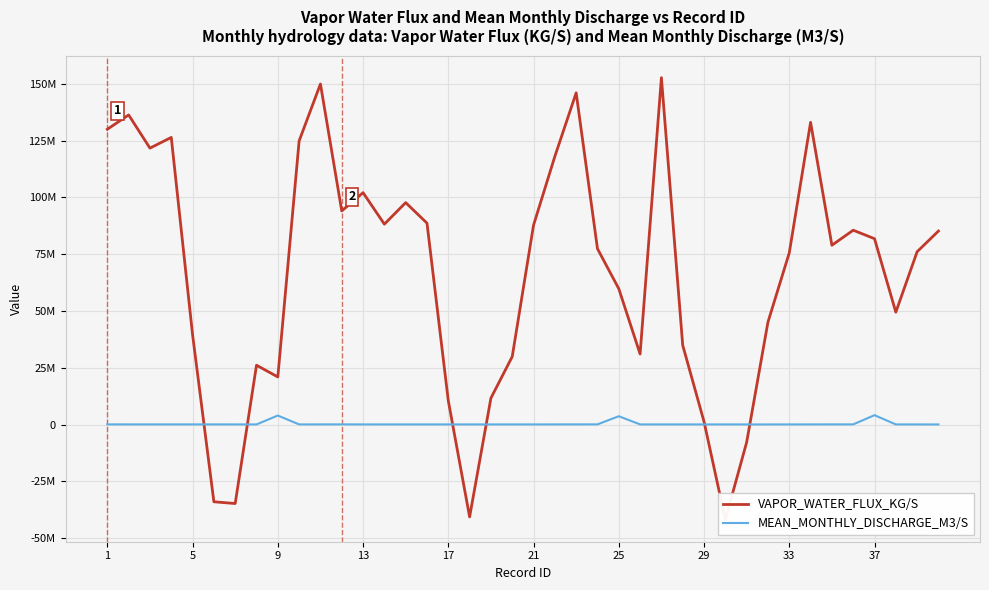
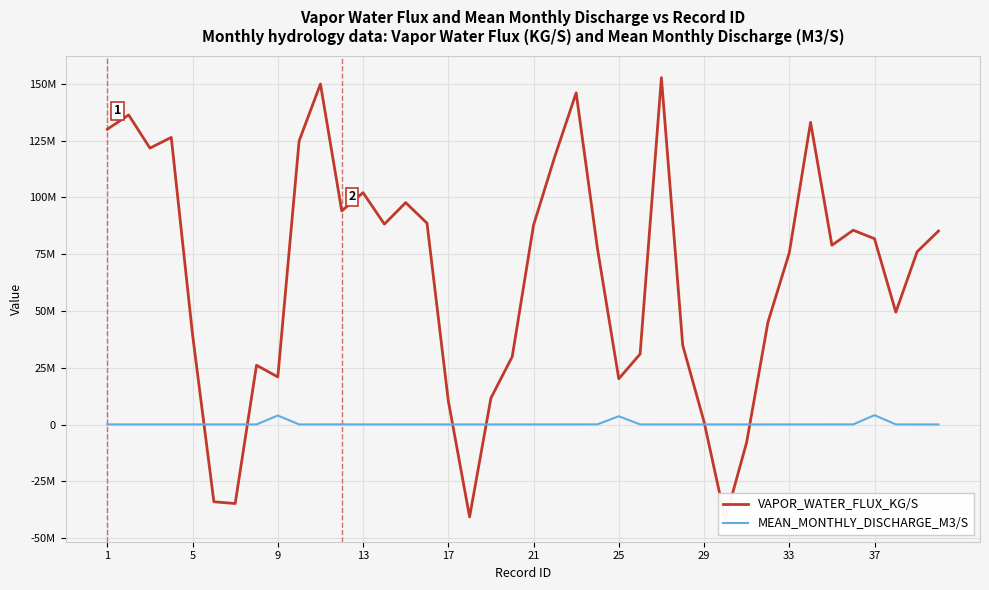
VAPOR_WATER_FLUX_KG/S, 25: 60000000 -> 20000000
